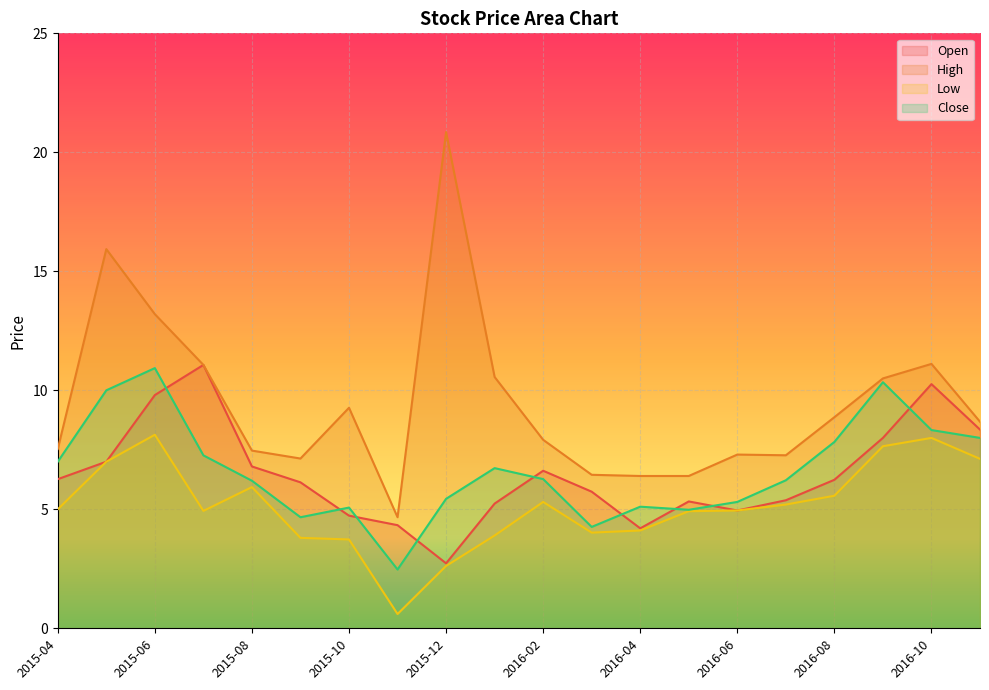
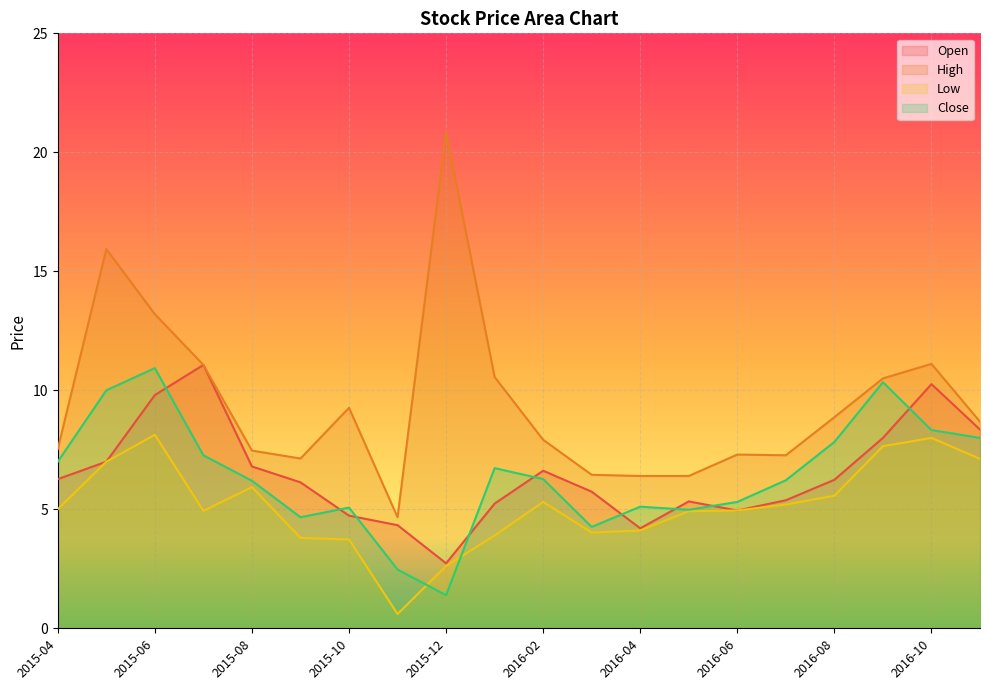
Close, 2015-12: 5.4 -> 1.4
